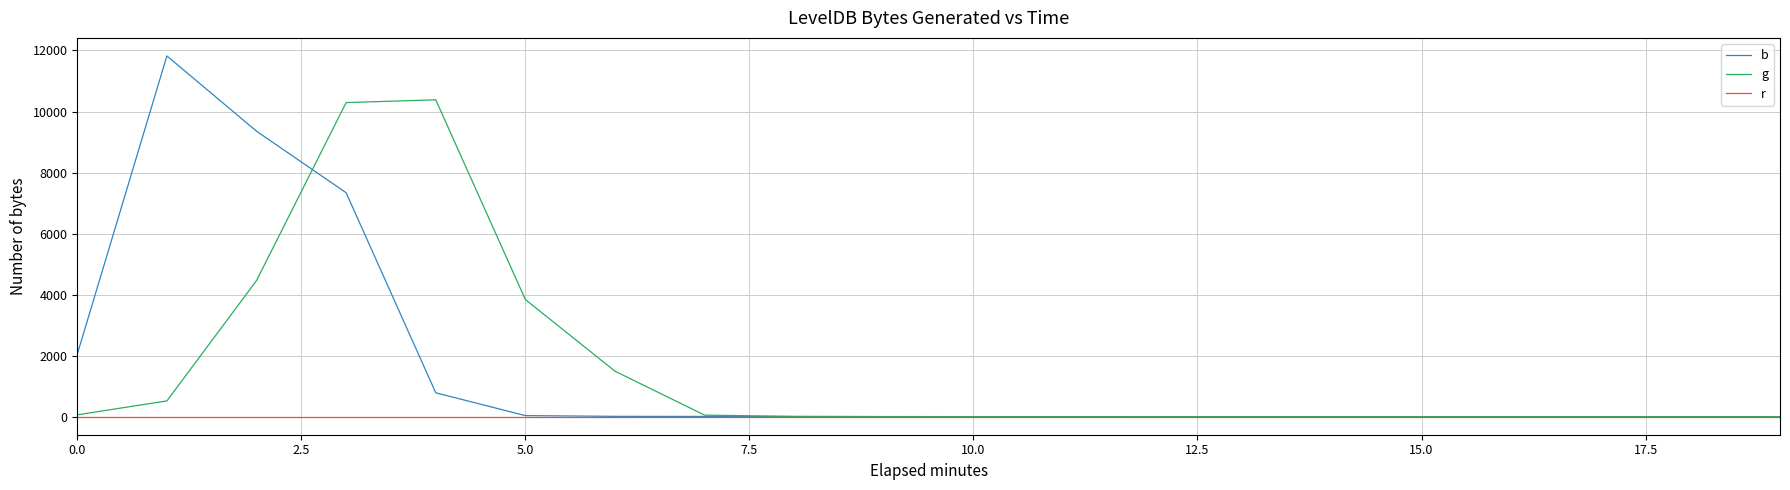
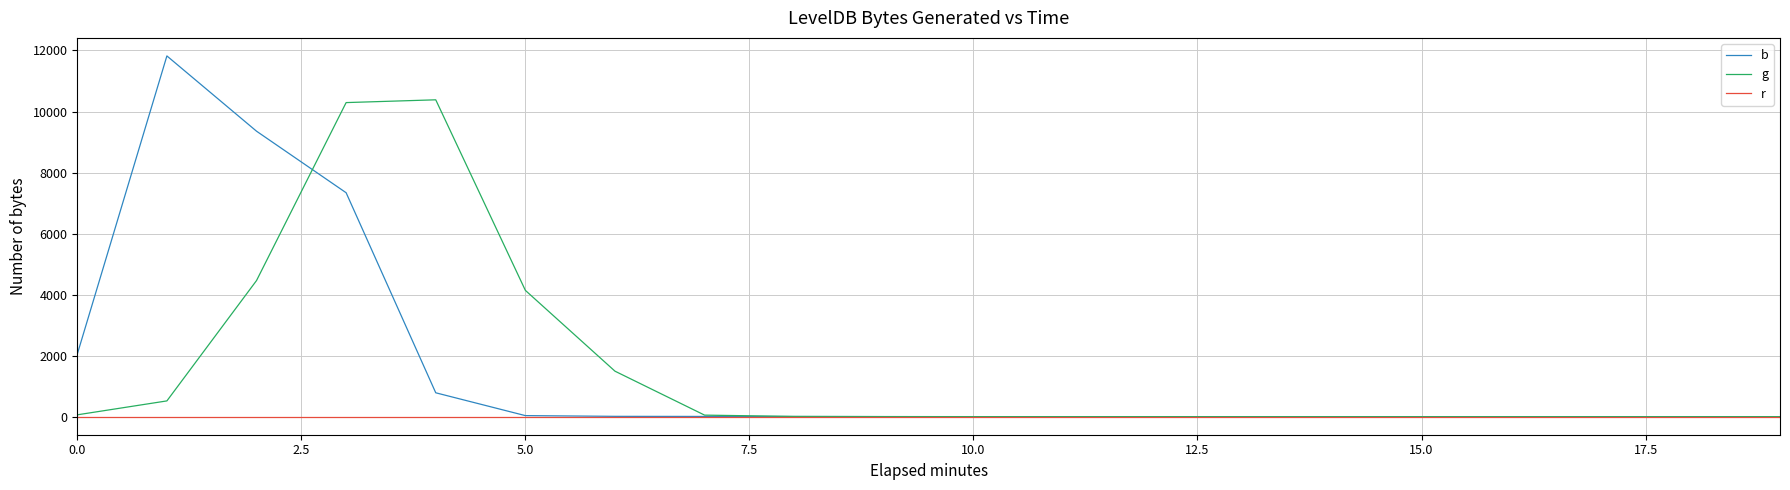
g, 5.0: 3800 -> 4100
